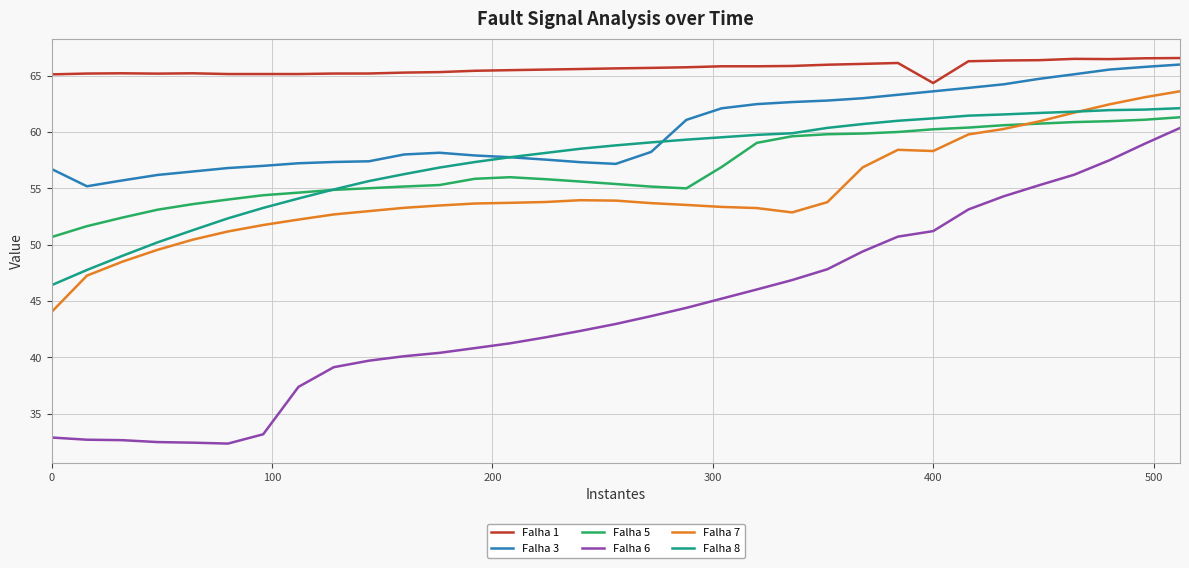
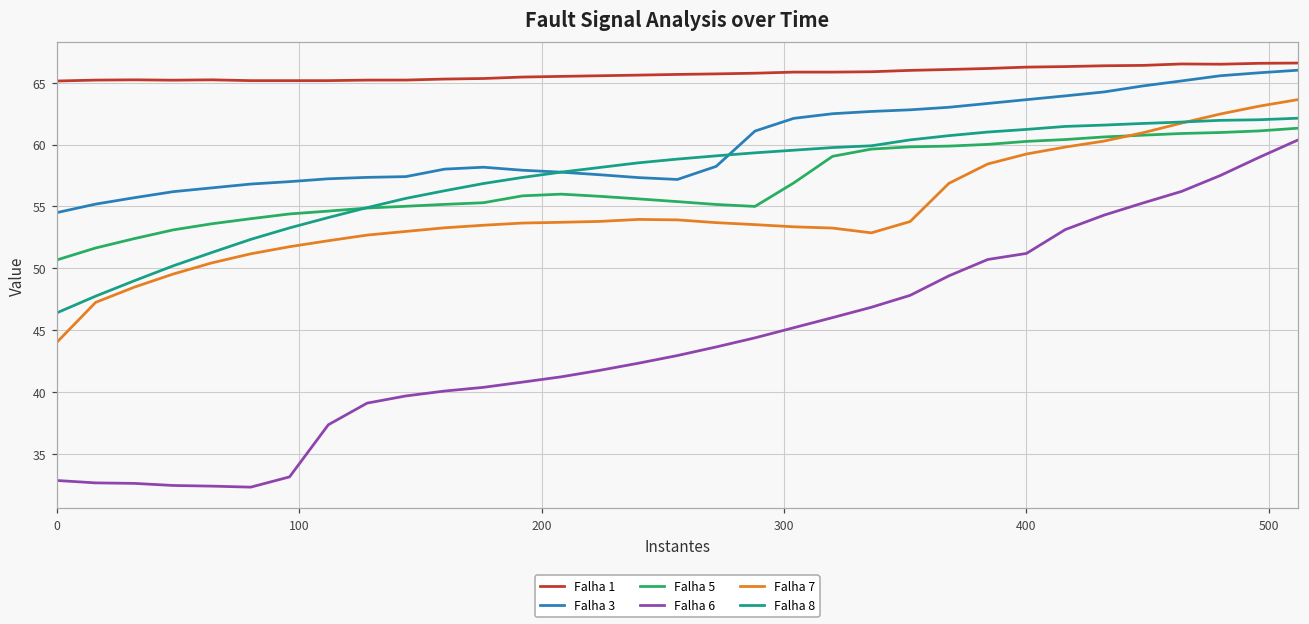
Falha 3, 0: 56.7 -> 54.5
Falha 1, 400: 64.4 -> 66.2
Falha 7, 400: 58.3 -> 59.2
